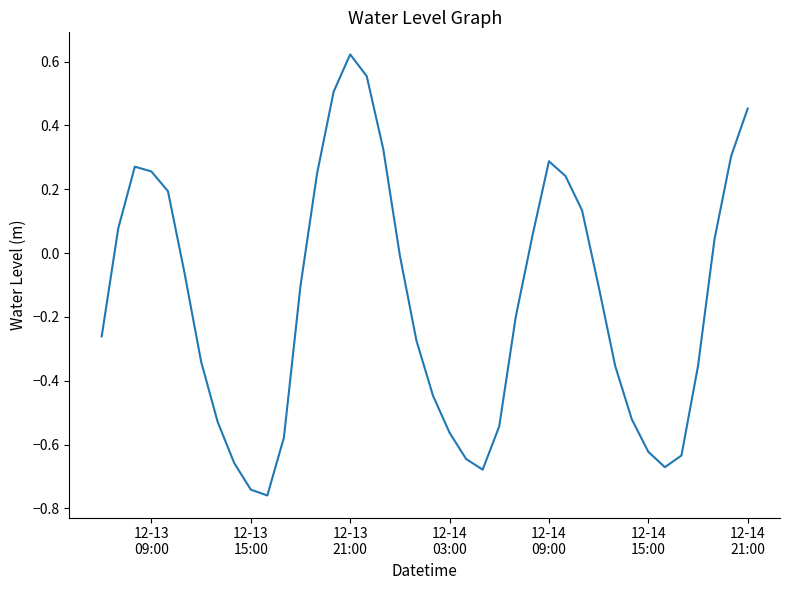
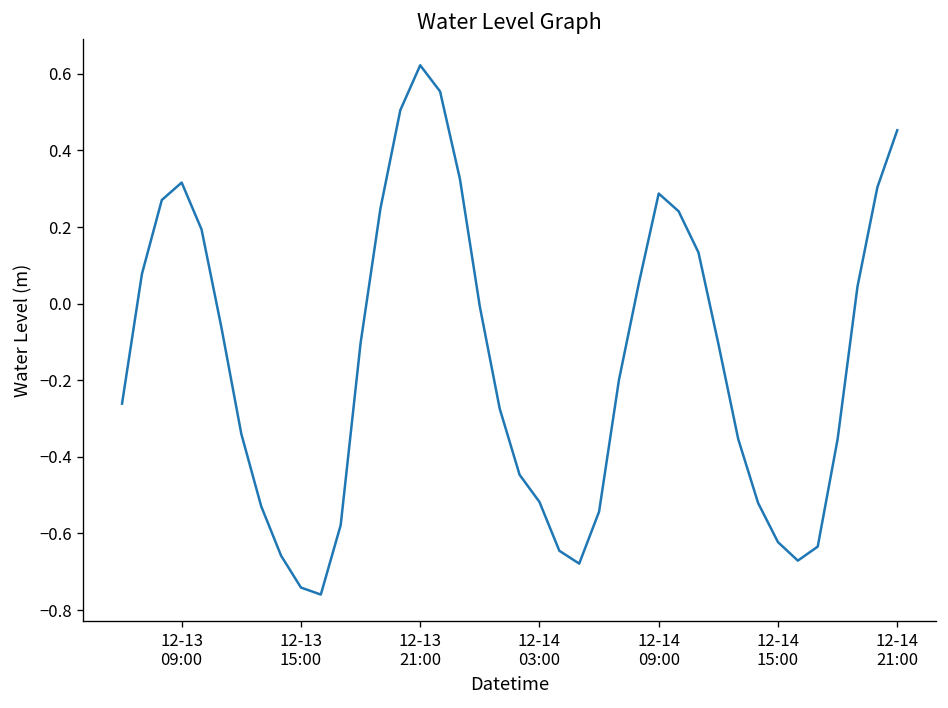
12-13 09:00: 0.26 -> 0.32
12-14 03:00: -0.56 -> -0.52
